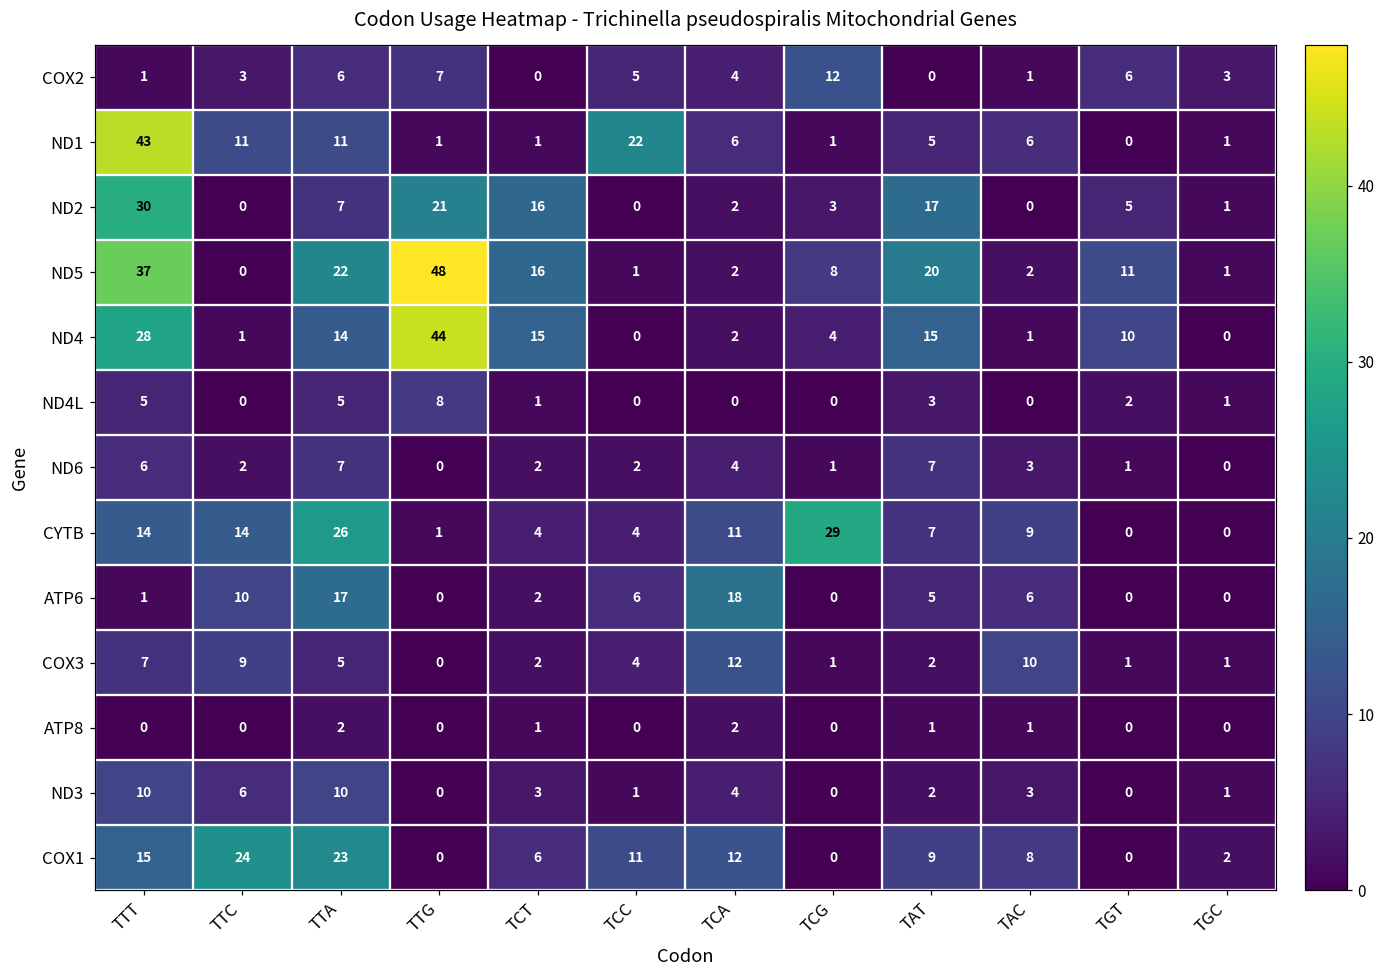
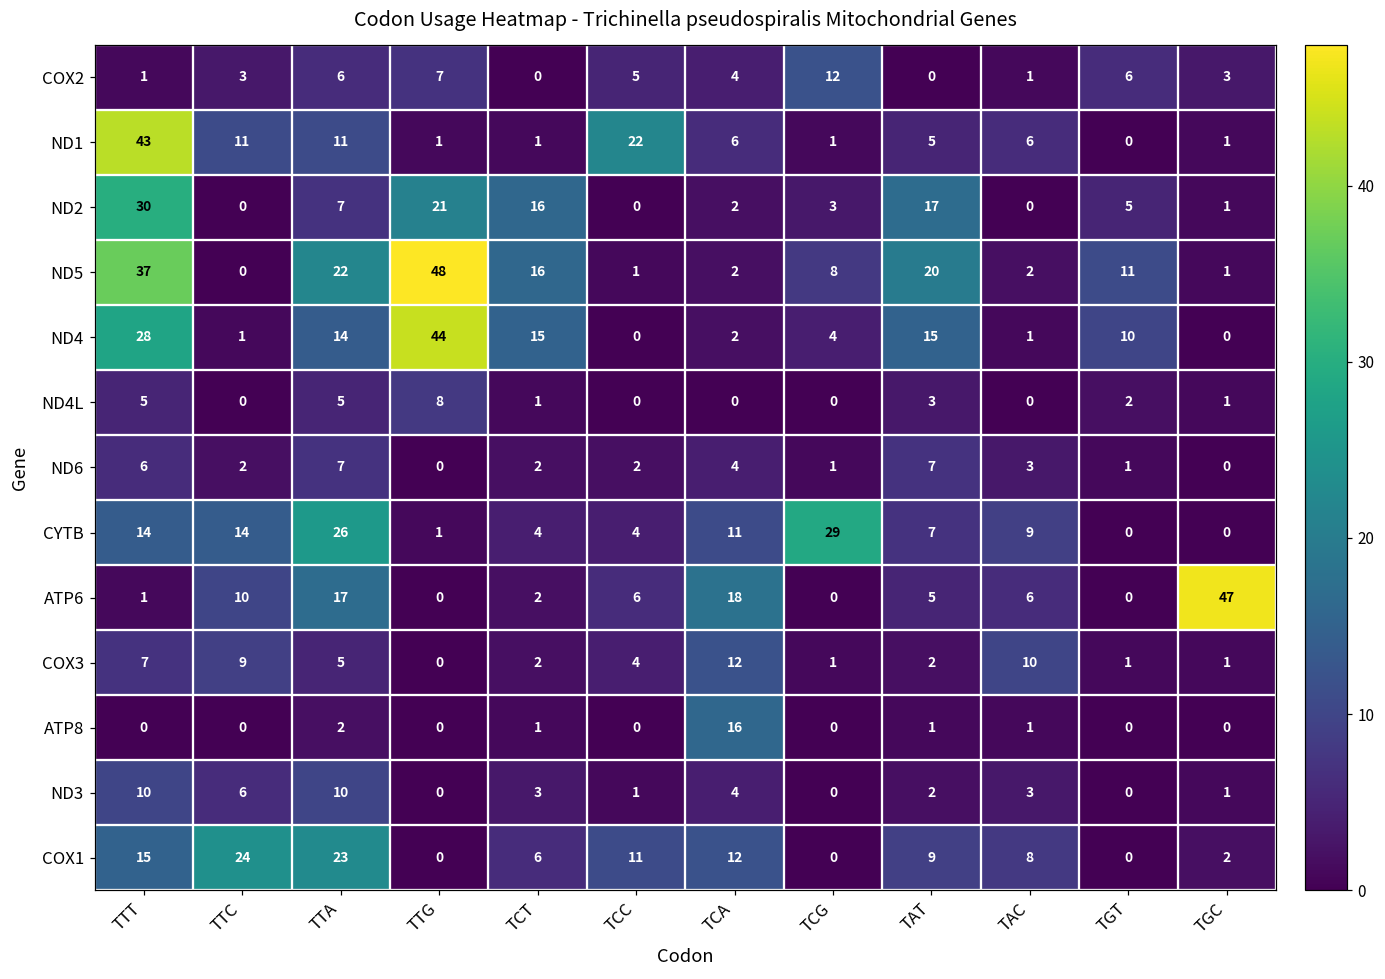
ATP6, TGC: 0 -> 47
ATP8, TCA: 2 -> 16
